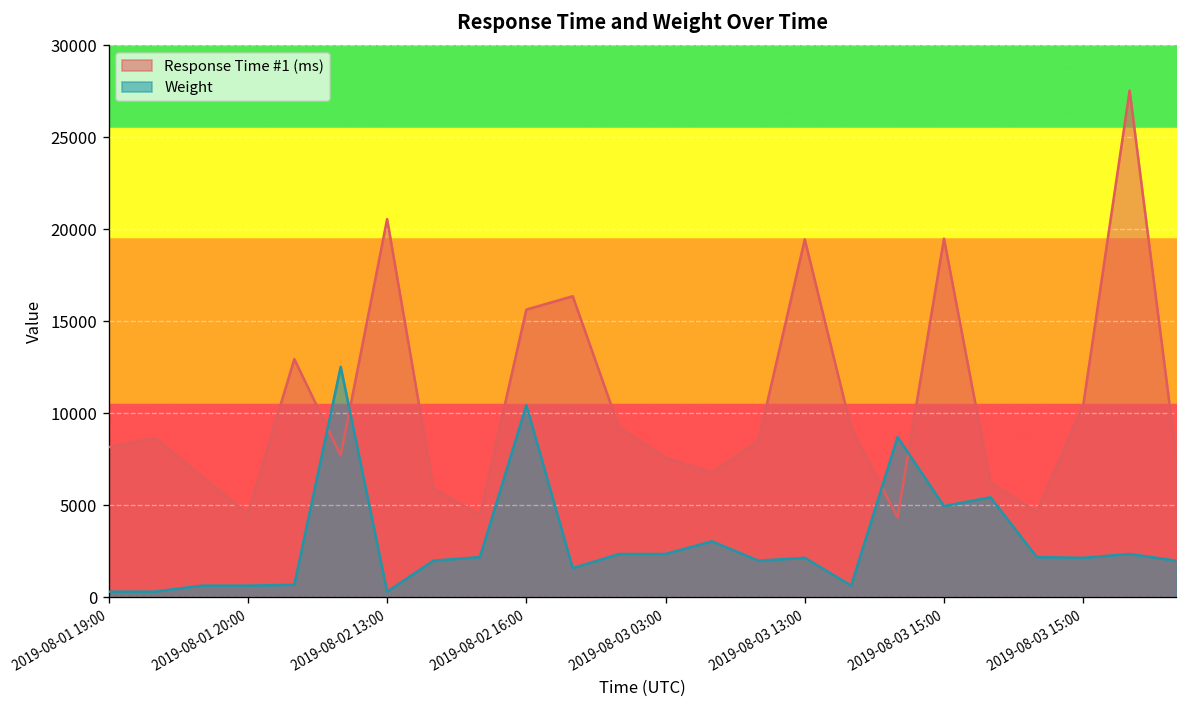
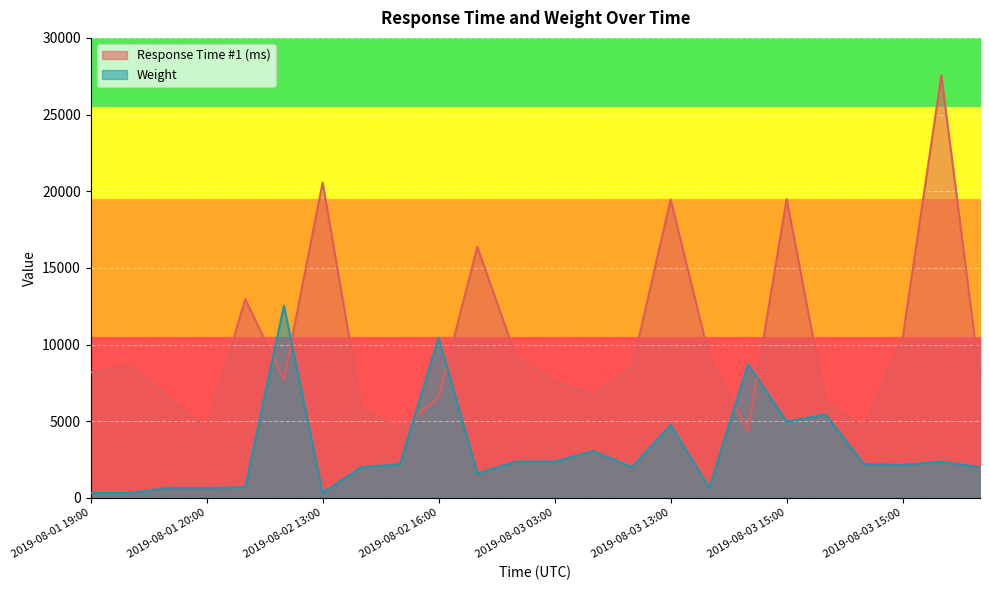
Response Time #1 (ms), 2019-08-02 16:00: 15600 -> 6500
Weight, 2019-08-03 13:00: 2100 -> 4800
